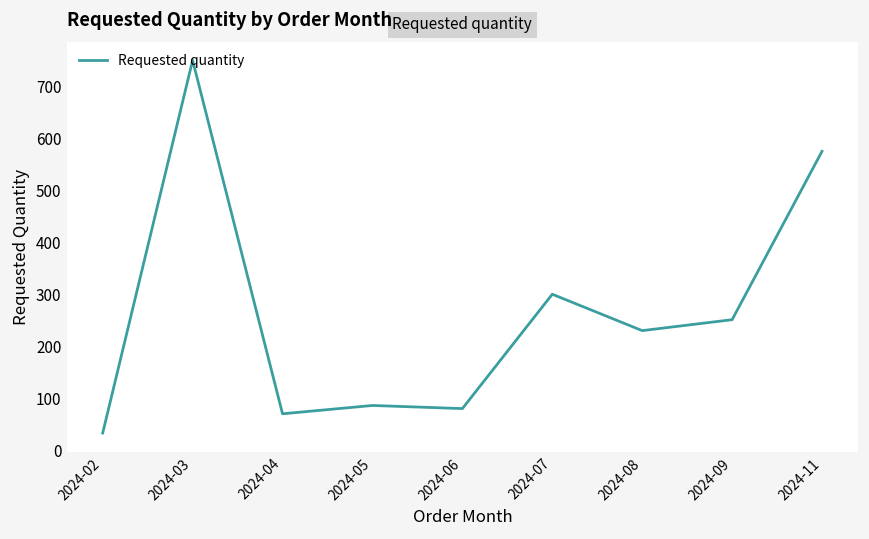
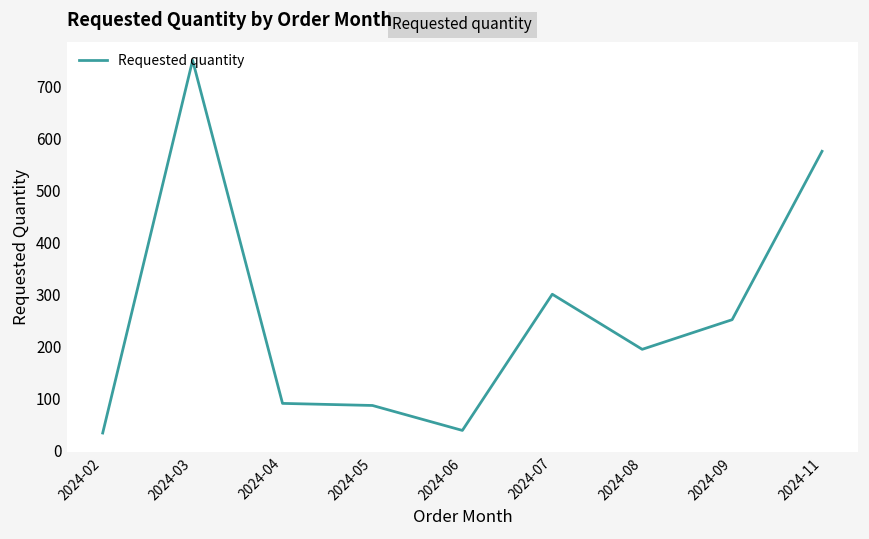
2024-04: 70 -> 90
2024-06: 80 -> 40
2024-08: 230 -> 190
